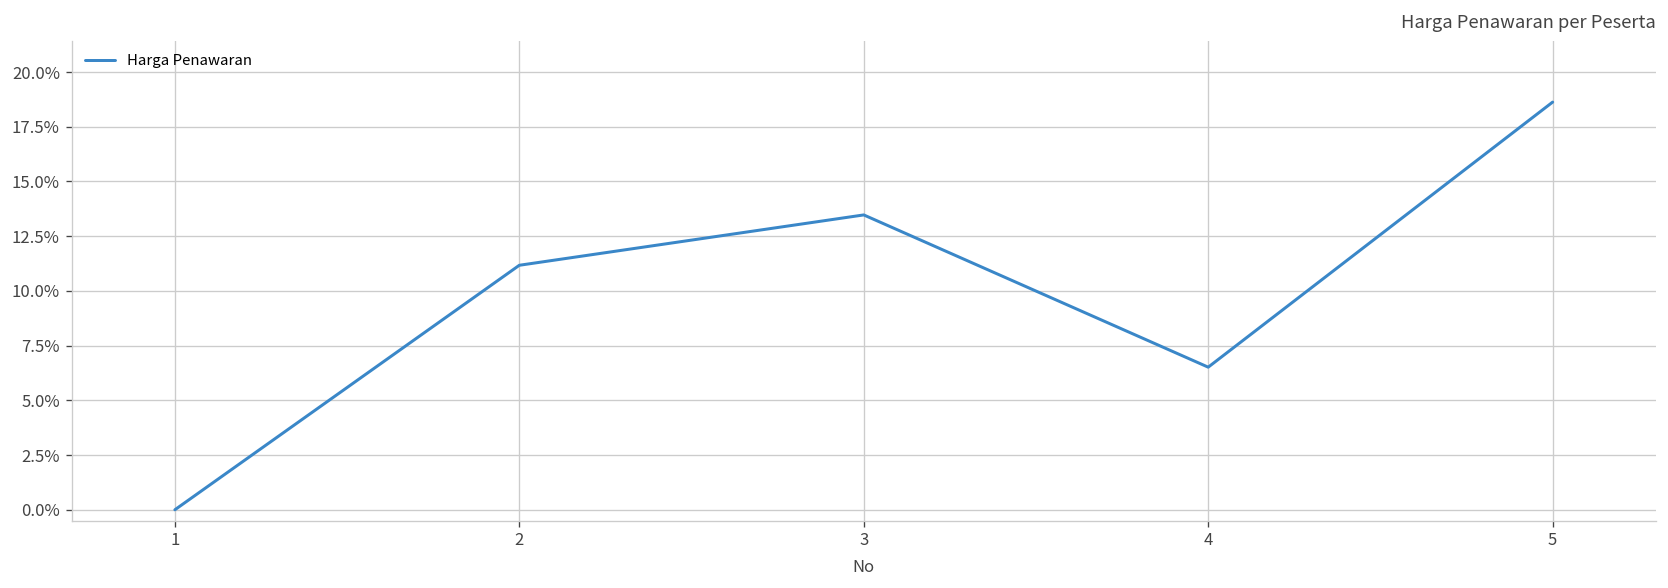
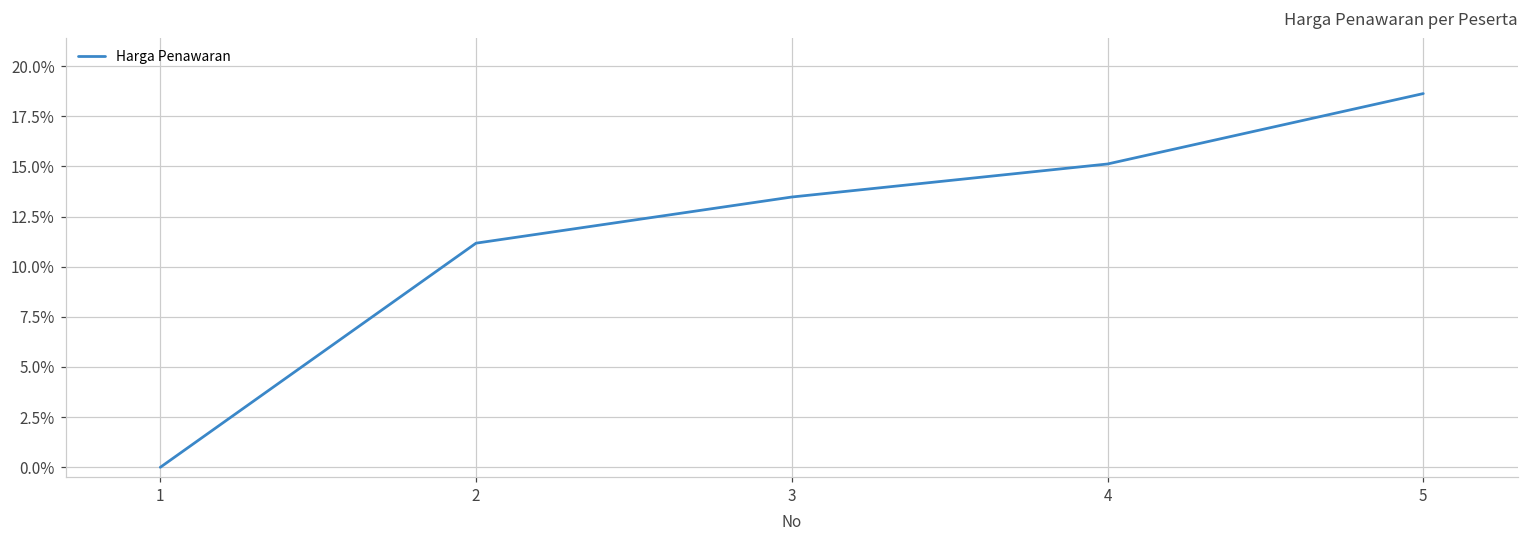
4: 6.5% -> 15.1%
